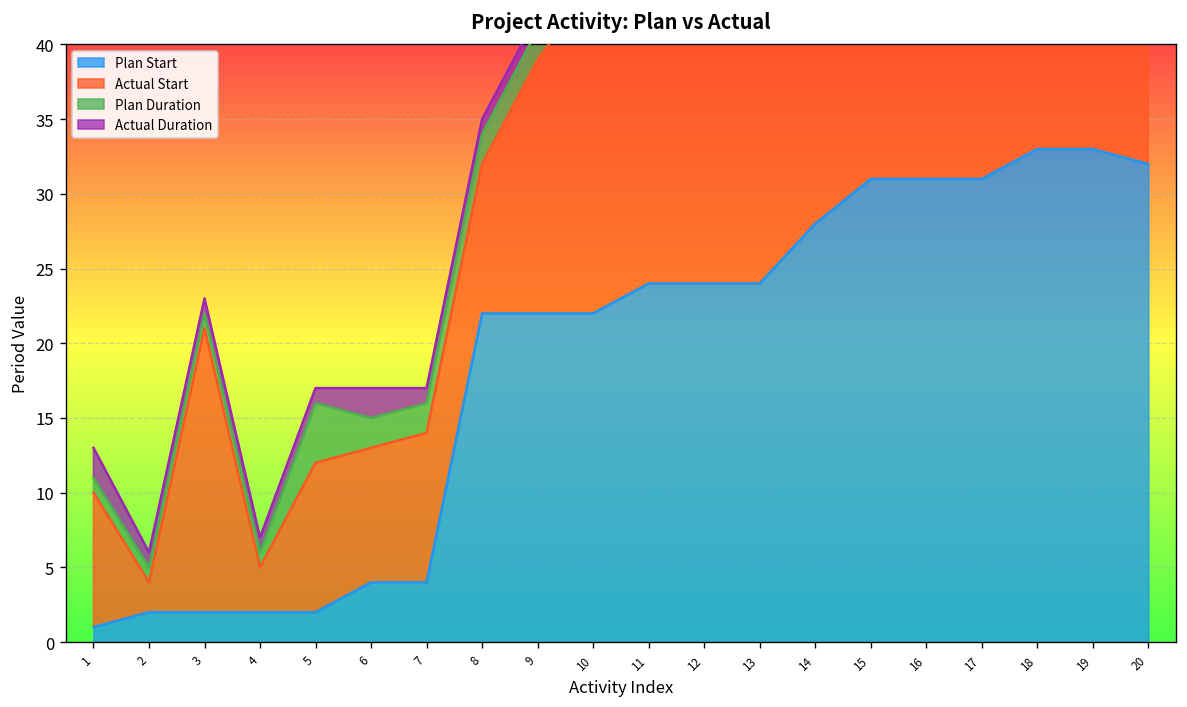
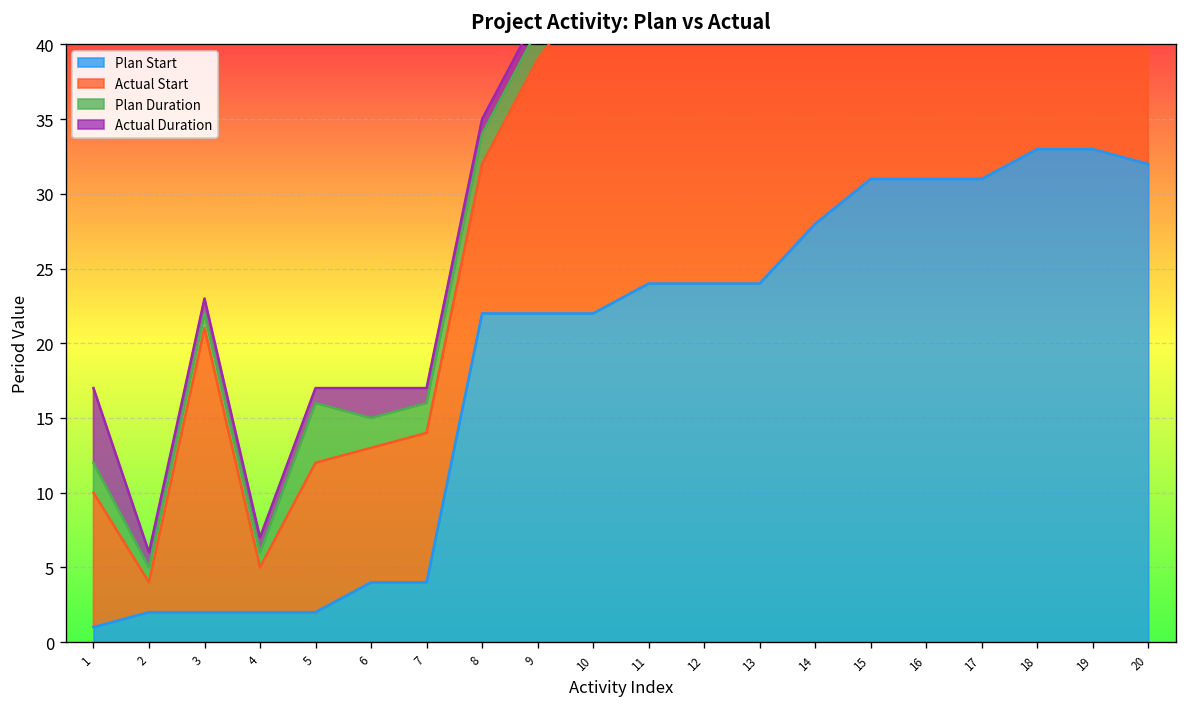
Plan Duration, 1: 1 -> 2
Actual Duration, 1: 2 -> 5
